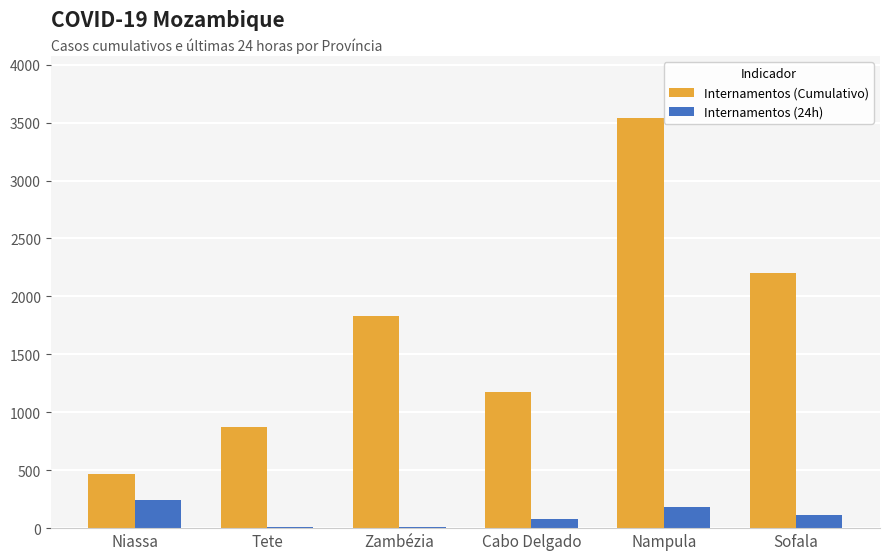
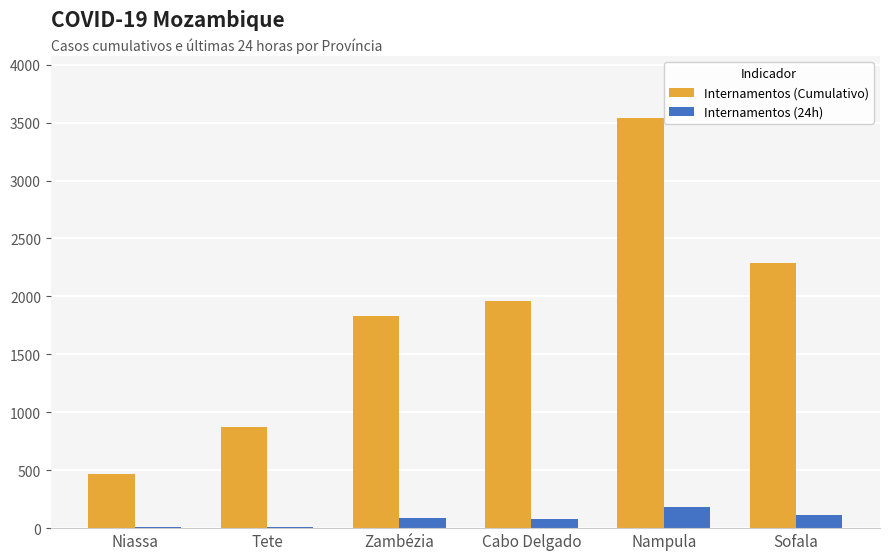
Internamentos (24h), Niassa: 250 -> 10
Internamentos (24h), Zambézia: 10 -> 90
Internamentos (Cumulativo), Cabo Delgado: 1180 -> 1960
Internamentos (Cumulativo), Sofala: 2210 -> 2290
